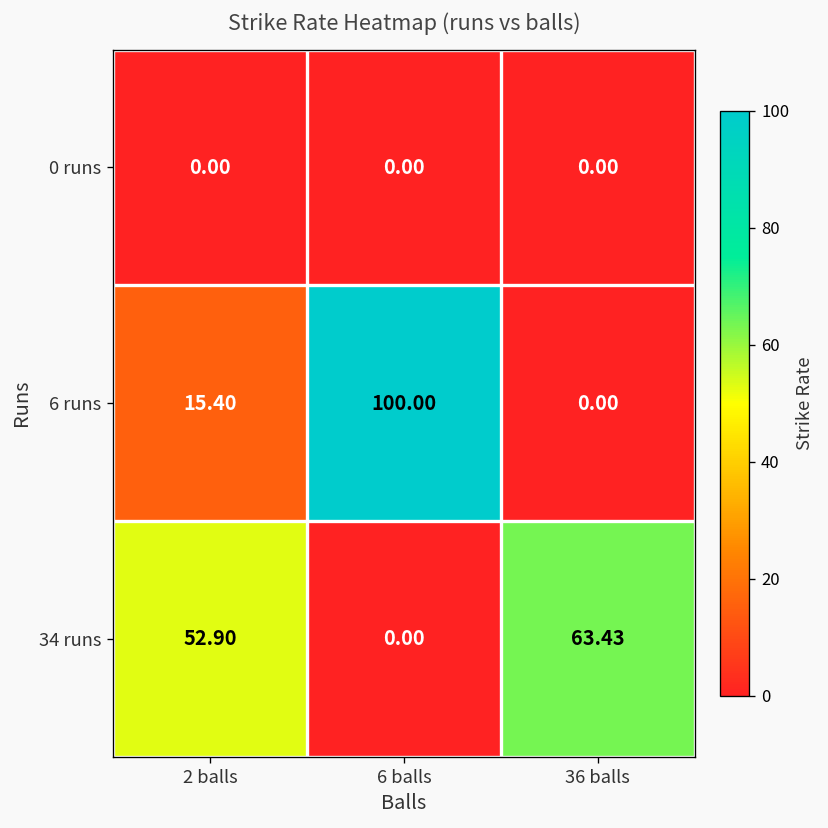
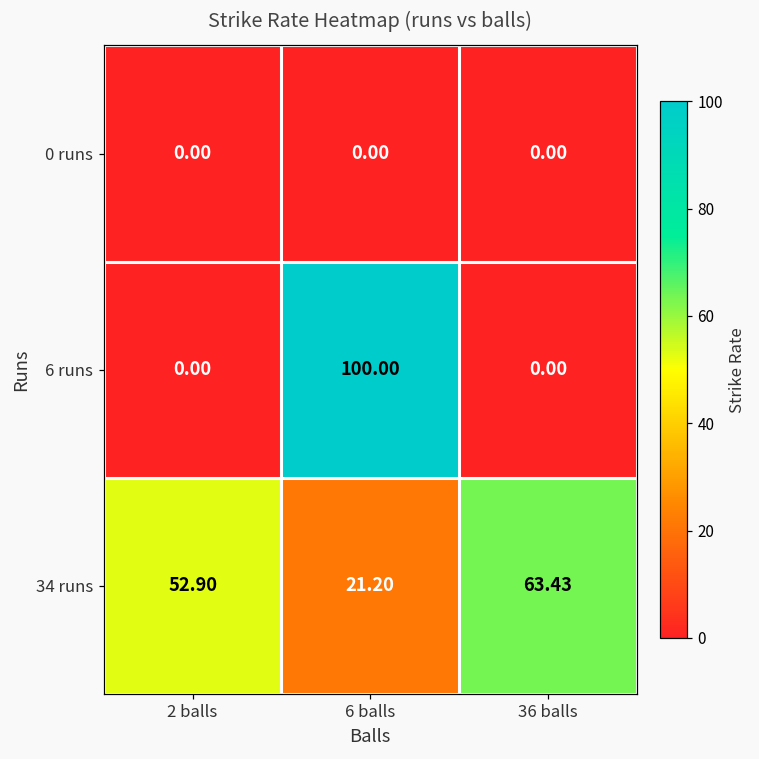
6 runs, 2 balls: 15.40 -> 0.00
34 runs, 6 balls: 0.00 -> 21.20
